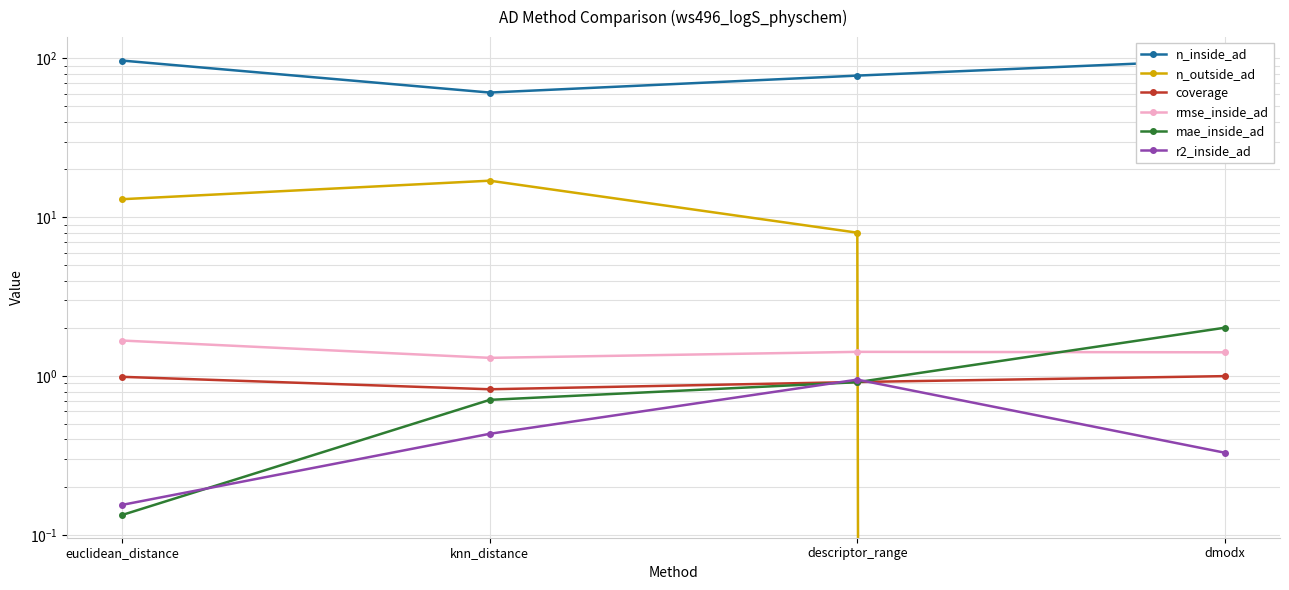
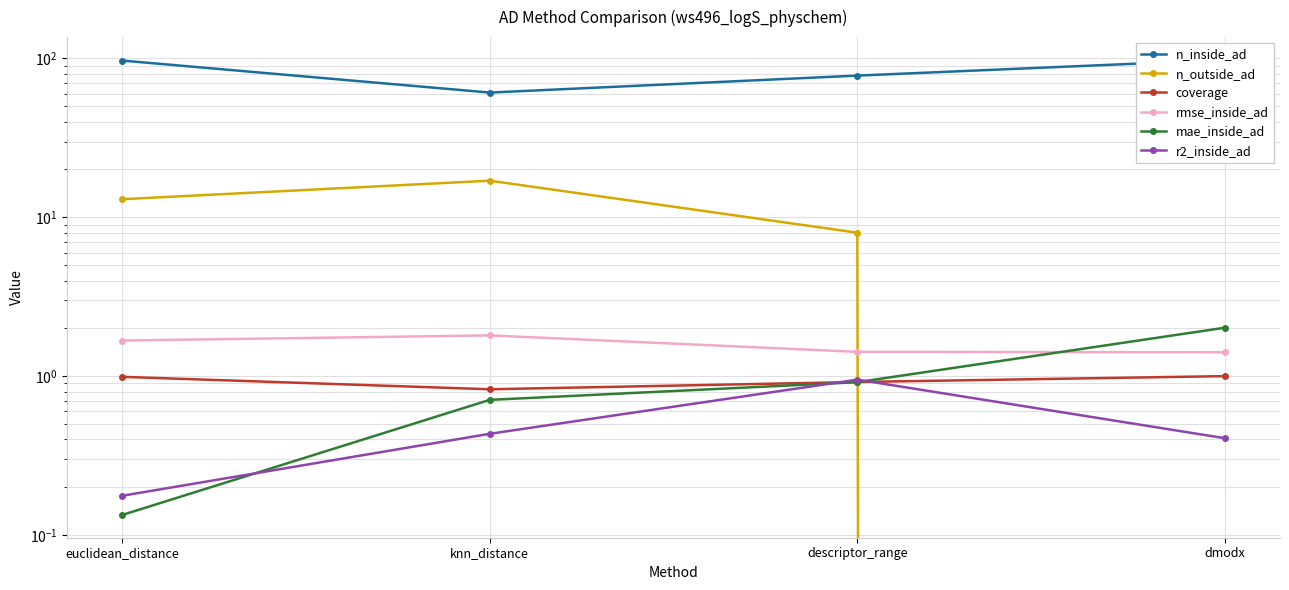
r2_inside_ad, euclidean_distance: 0.15 -> 0.18
rmse_inside_ad, knn_distance: 1.3 -> 1.8
r2_inside_ad, dmodx: 0.33 -> 0.41
